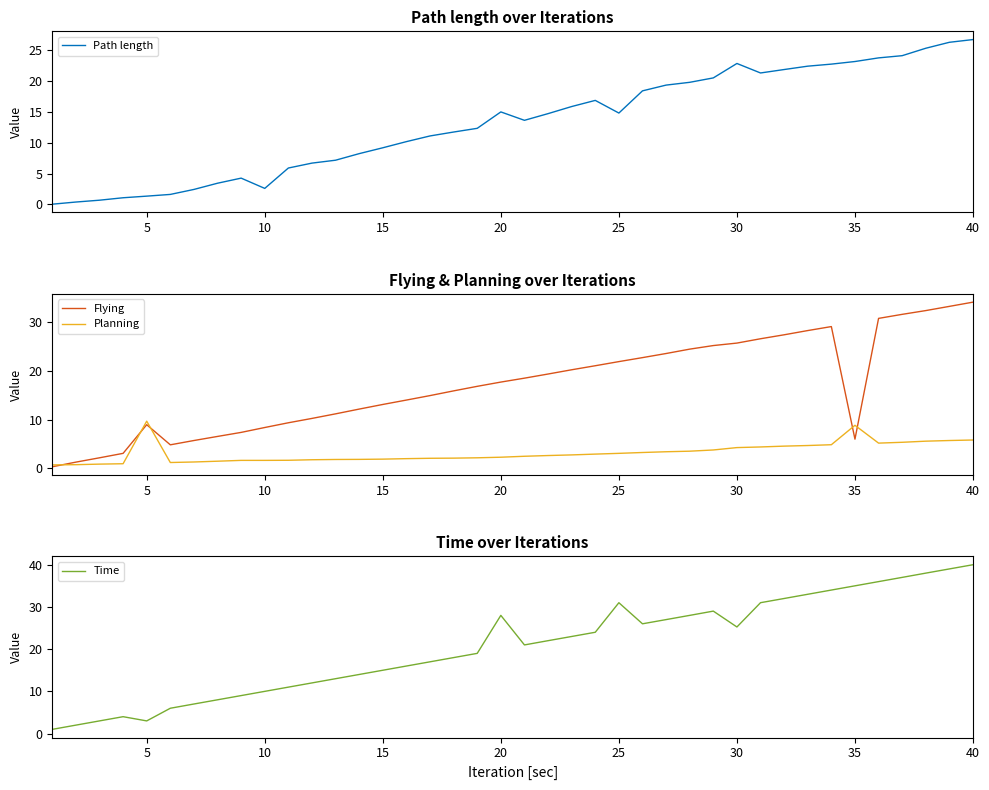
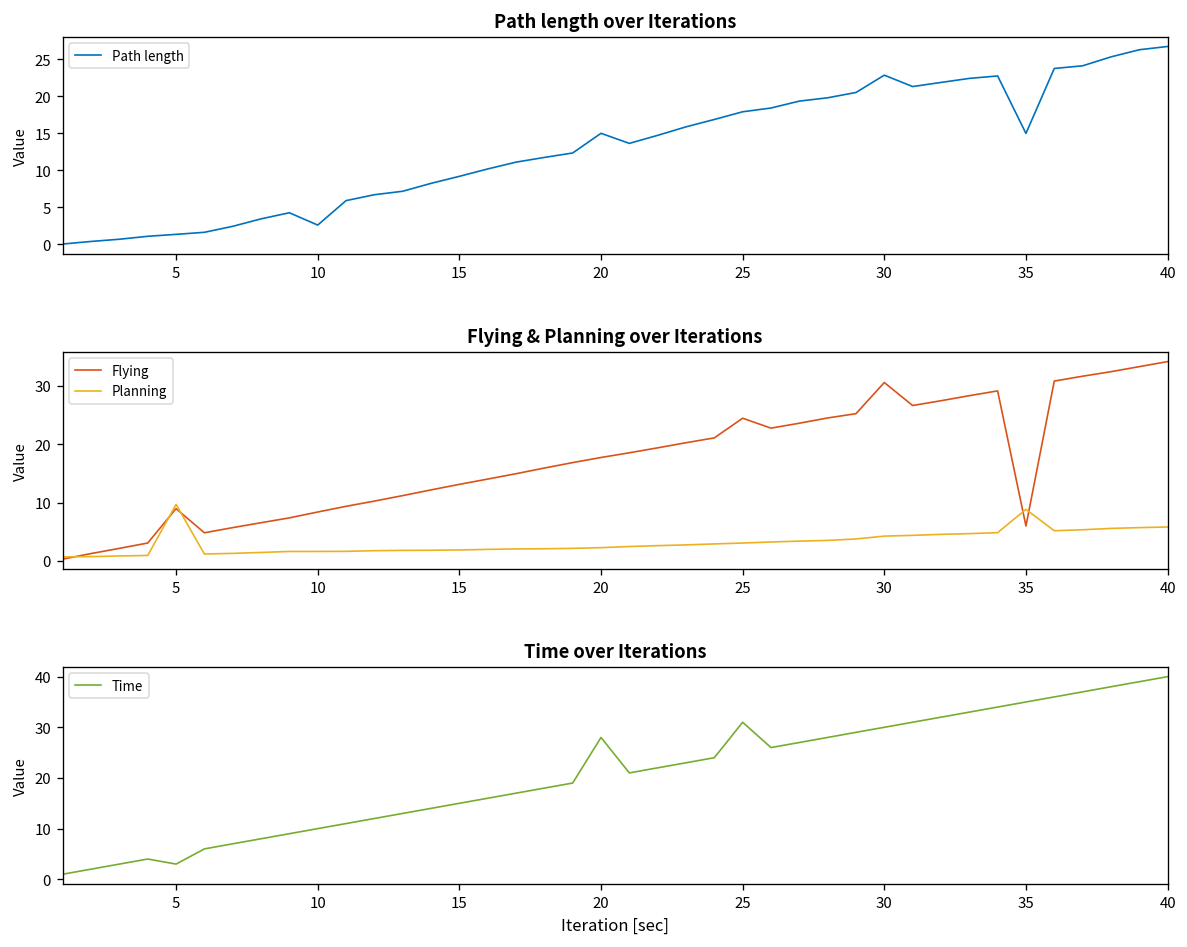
Path length over Iterations, 25: 15 -> 18
Path length over Iterations, 35: 23 -> 15
Flying & Planning over Iterations, Flying, 25: 22 -> 24
Flying & Planning over Iterations, Flying, 30: 26 -> 31
Time over Iterations, 30: 25 -> 30
